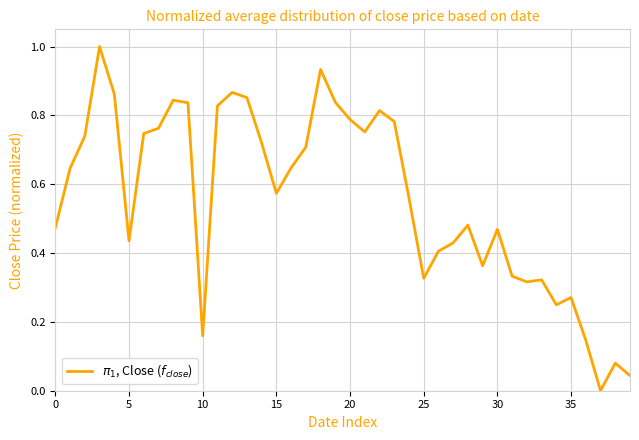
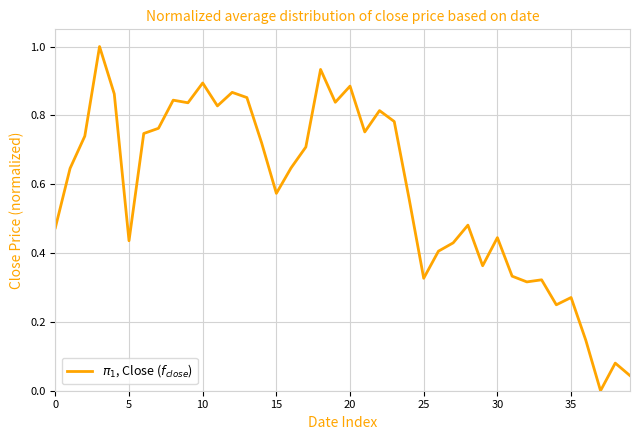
10: 0.16 -> 0.89
20: 0.79 -> 0.89
30: 0.47 -> 0.44
